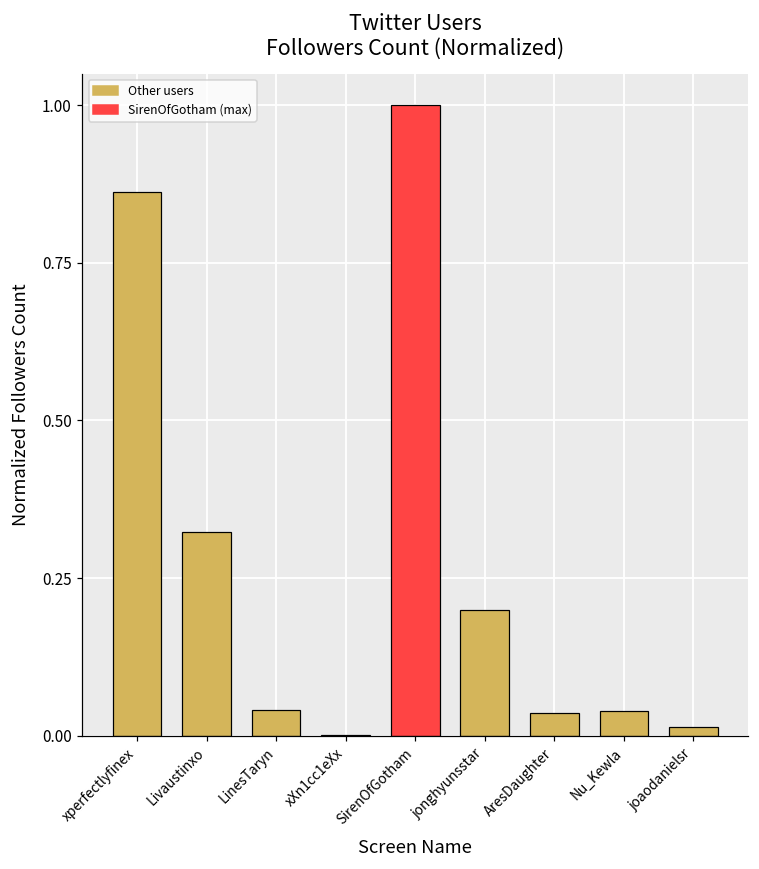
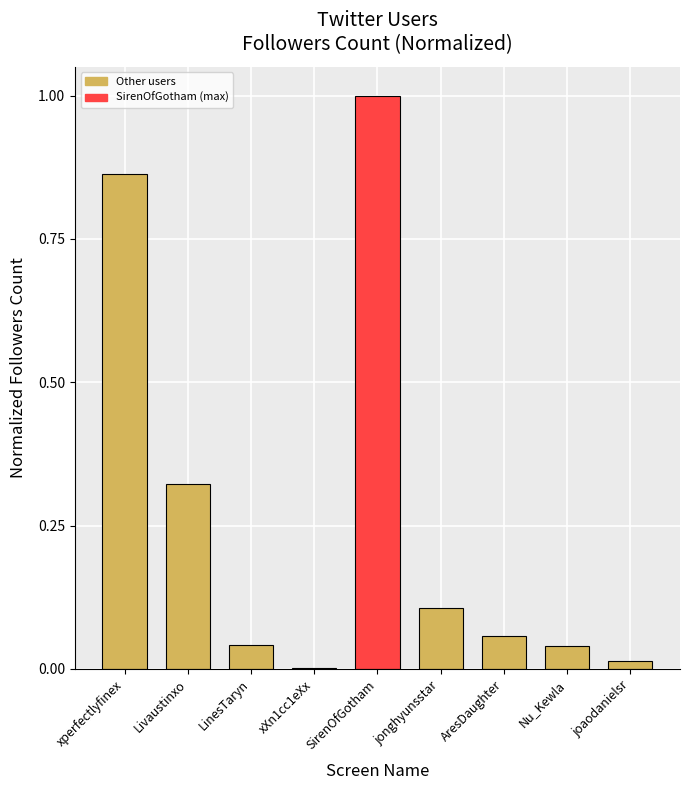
jonghyunsstar: 0.20 -> 0.11
AresDaughter: 0.04 -> 0.06
